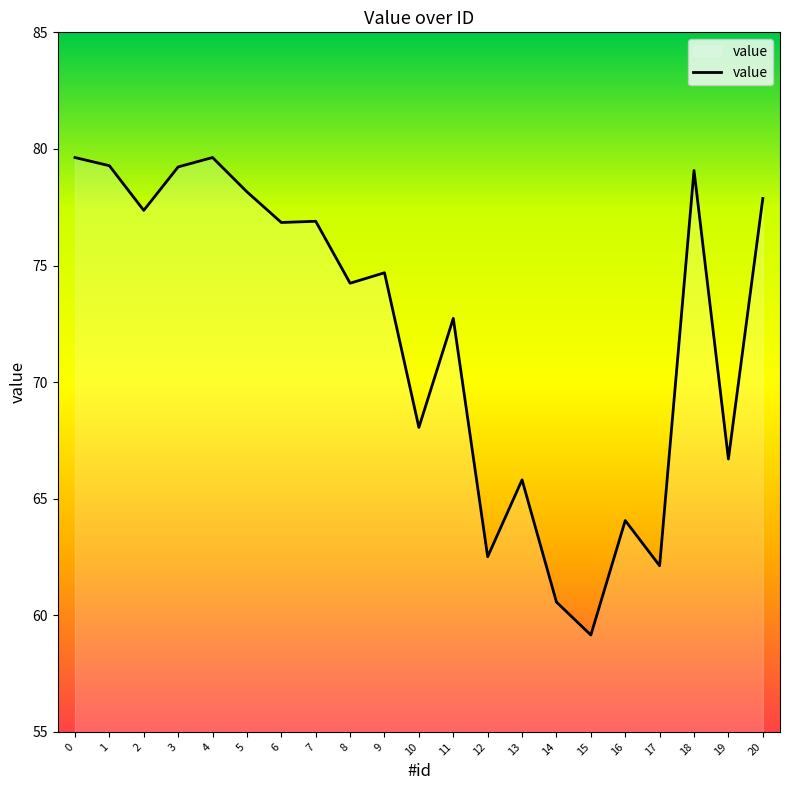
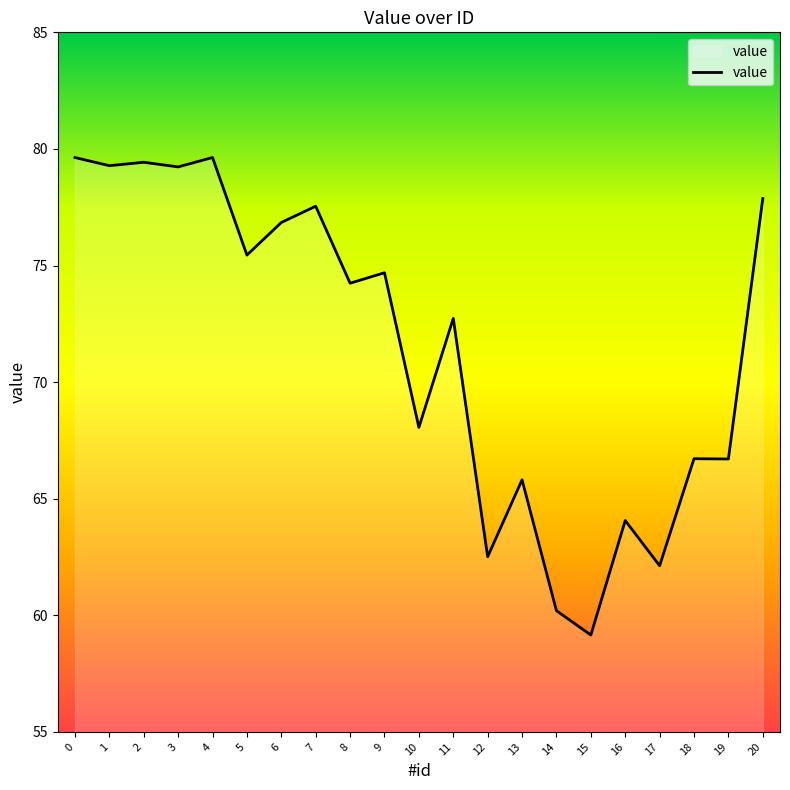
2: 77.4 -> 79.4
5: 78.2 -> 75.4
7: 76.9 -> 77.5
14: 60.6 -> 60.2
18: 79.1 -> 66.7
